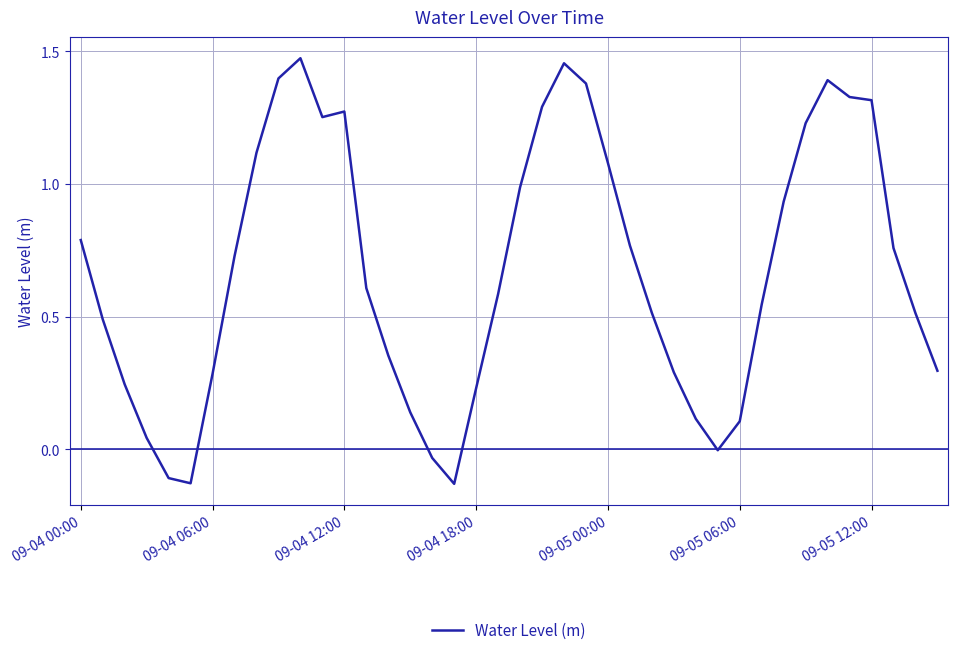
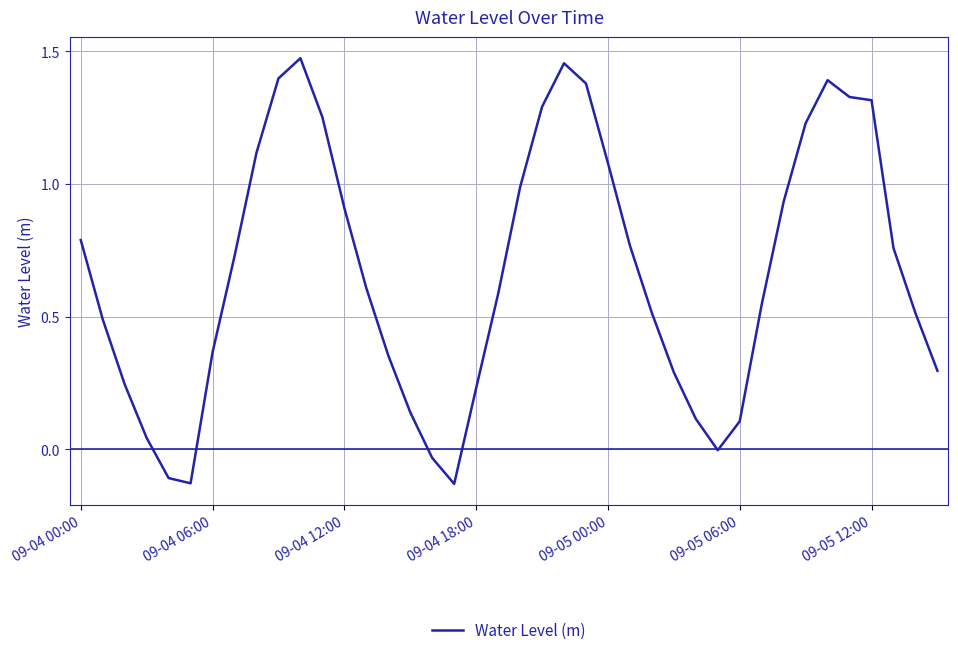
09-04 06:00: 0.28 -> 0.37
09-04 12:00: 1.27 -> 0.91
